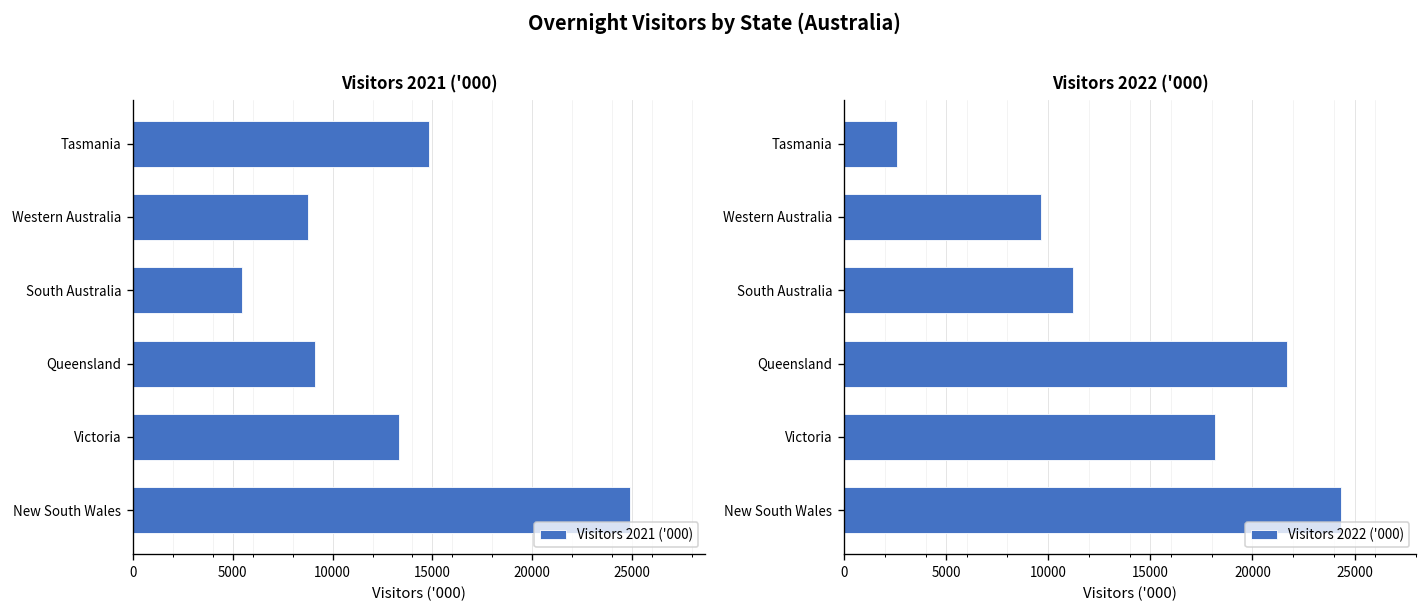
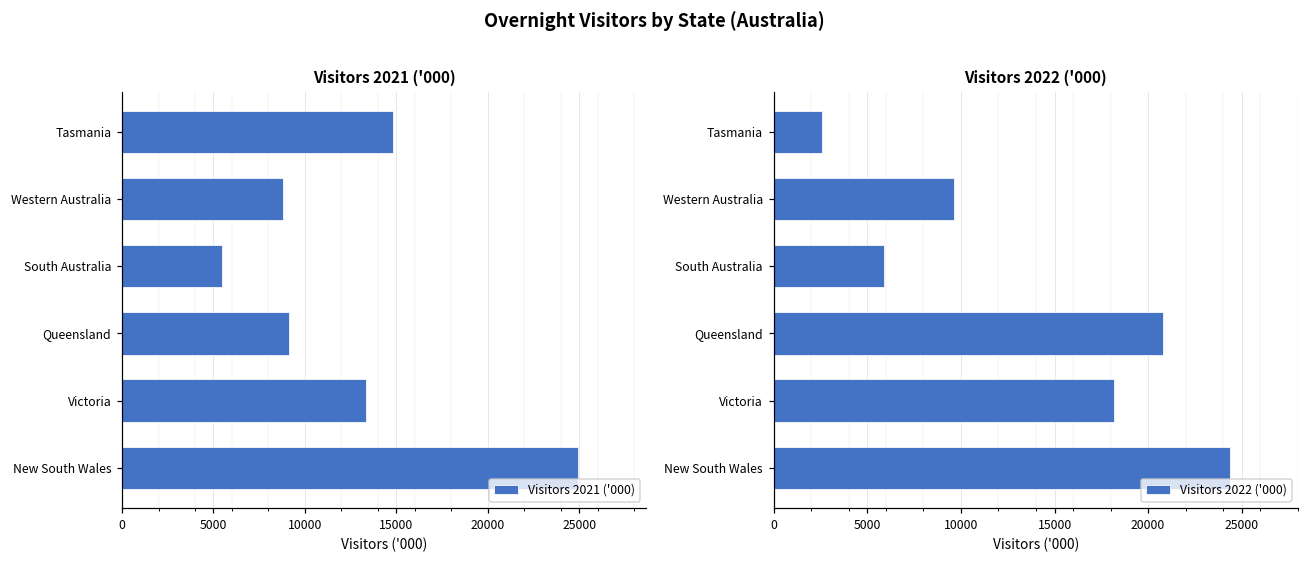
Visitors 2022 ('000), South Australia: 11200 -> 5900
Visitors 2022 ('000), Queensland: 21700 -> 20800
